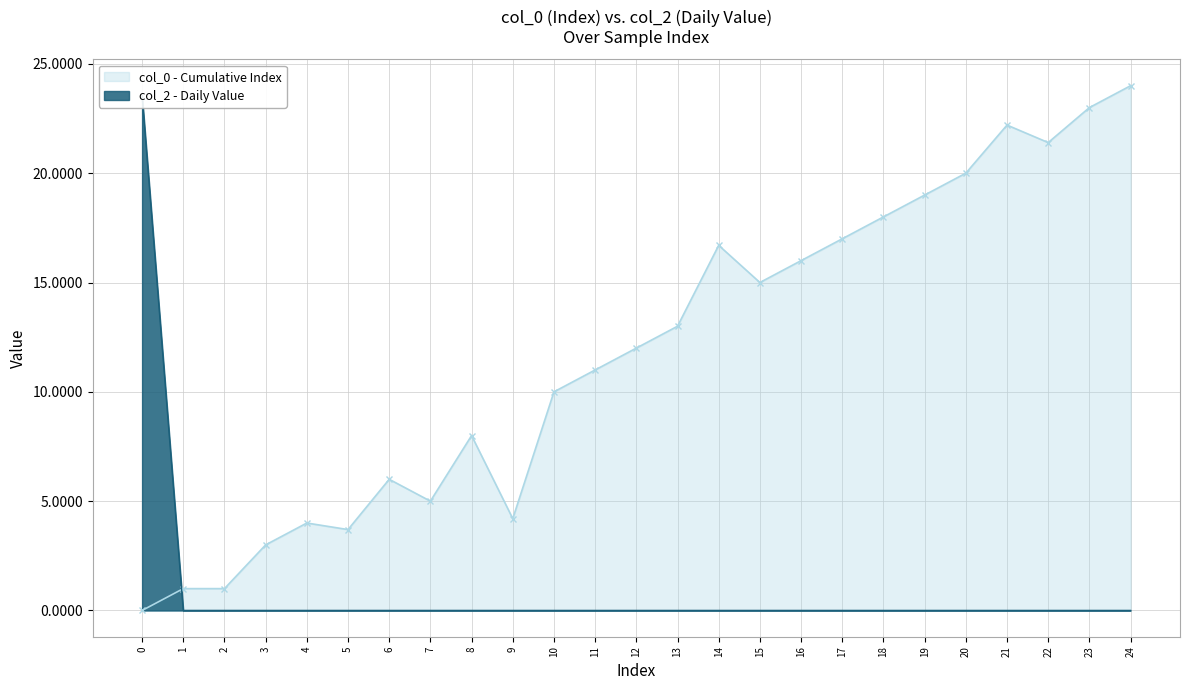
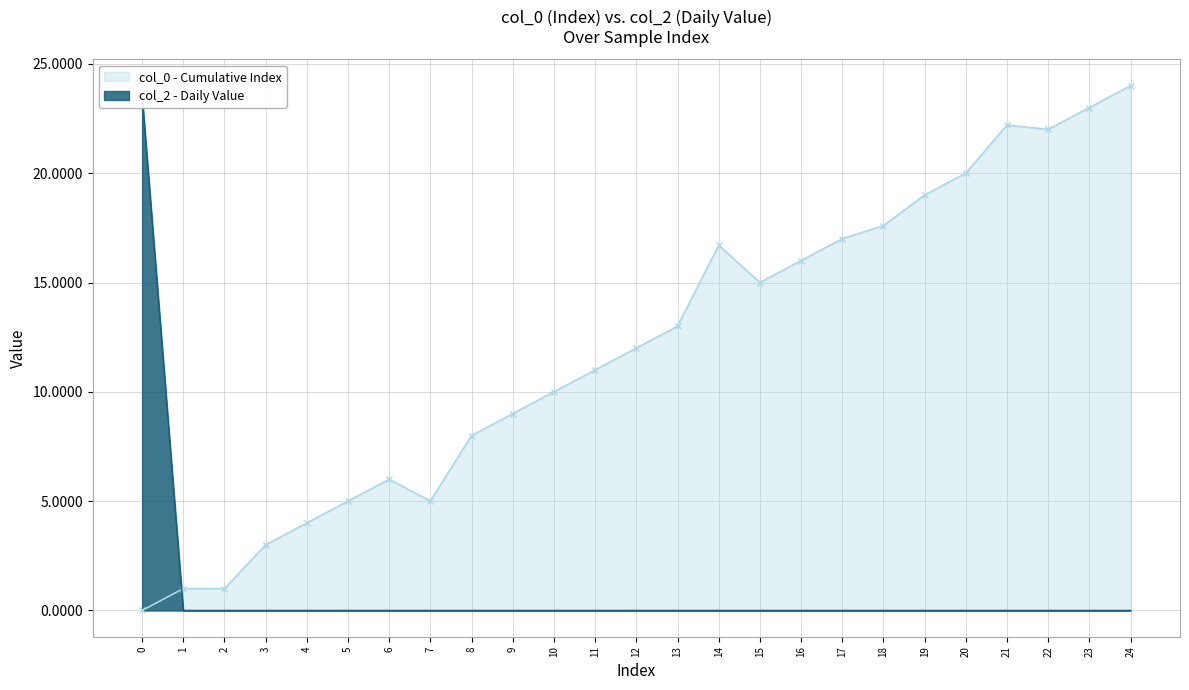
col_0 - Cumulative Index, 5: 3.7 -> 5.0
col_0 - Cumulative Index, 9: 4.2 -> 9.0
col_0 - Cumulative Index, 18: 18.0 -> 17.6
col_0 - Cumulative Index, 22: 21.4 -> 22.0
